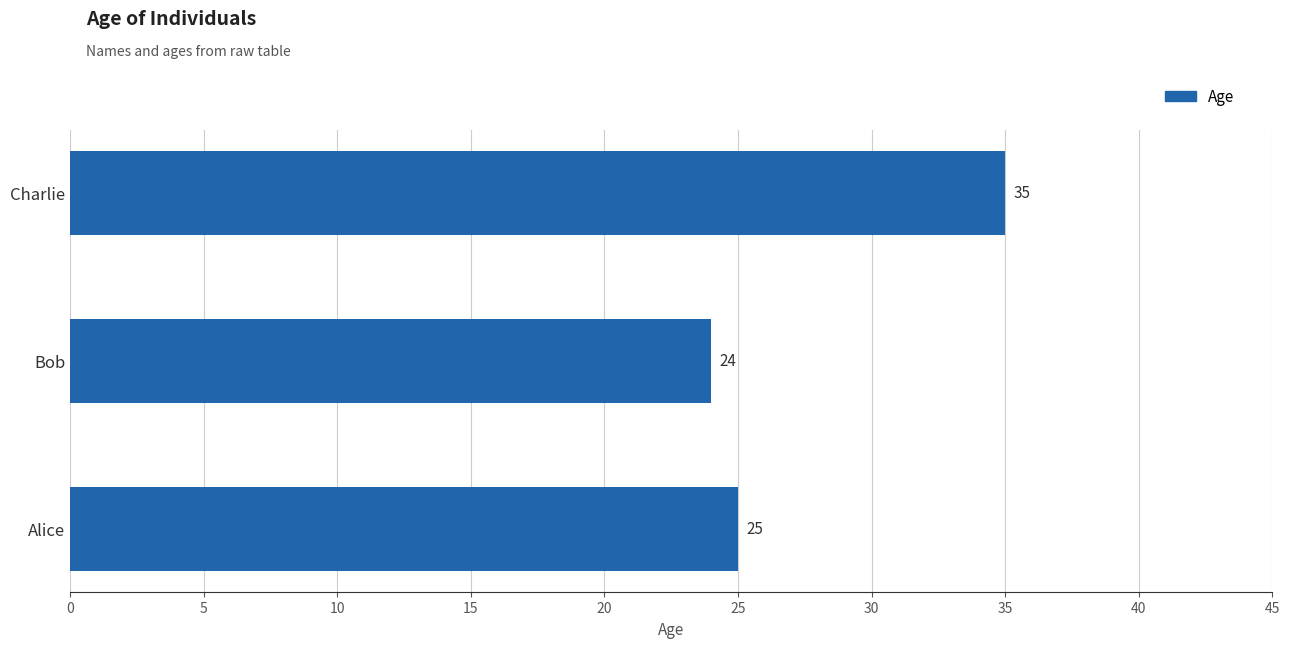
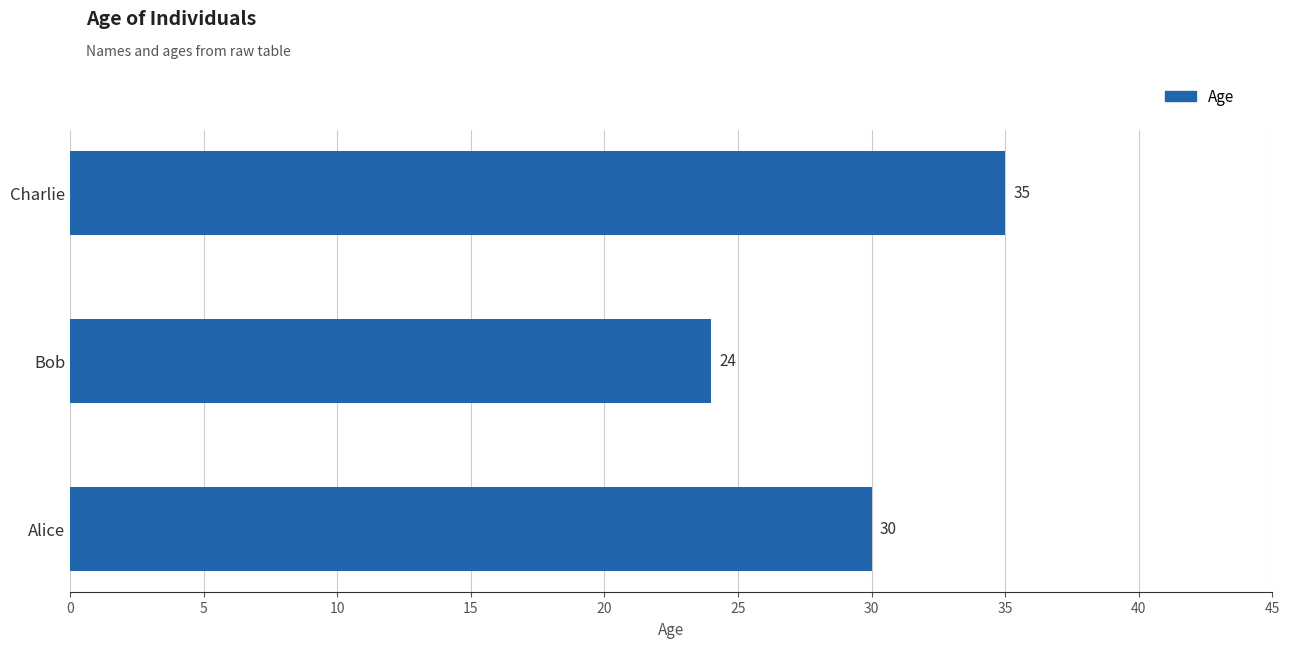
Alice: 25 -> 30
